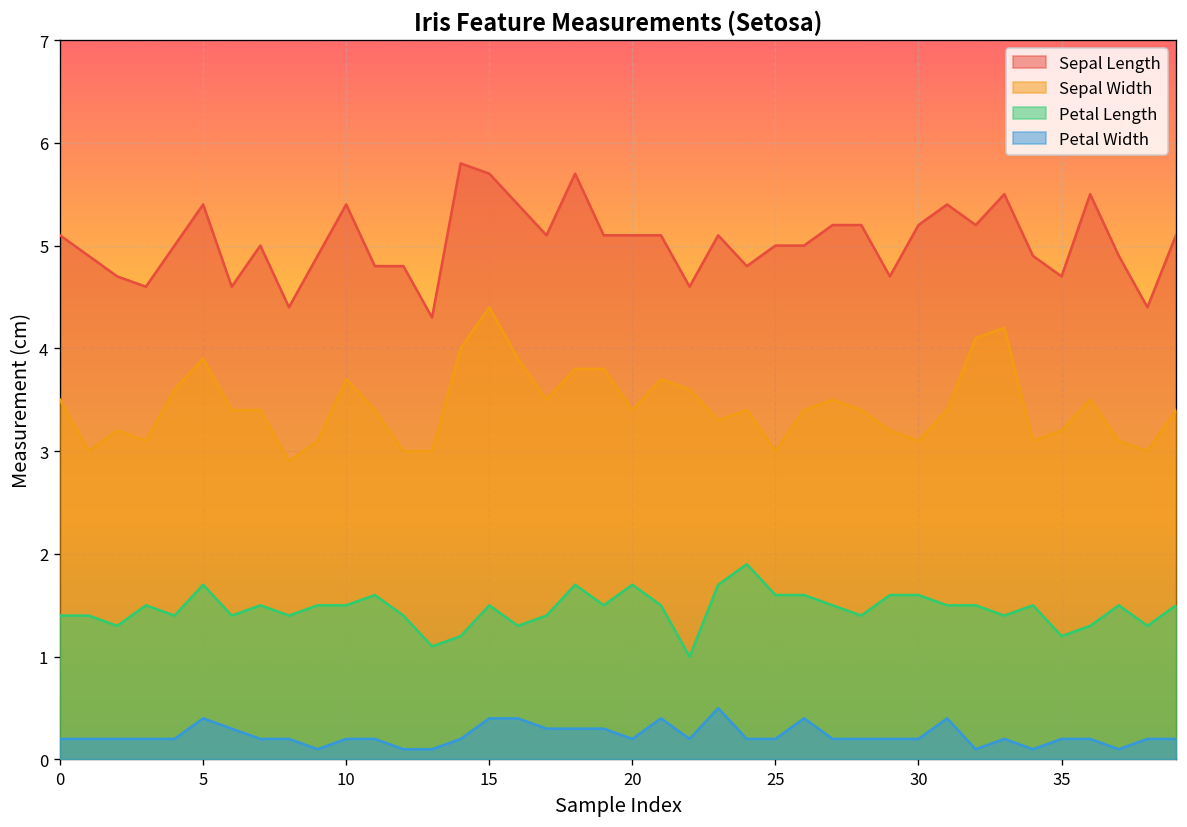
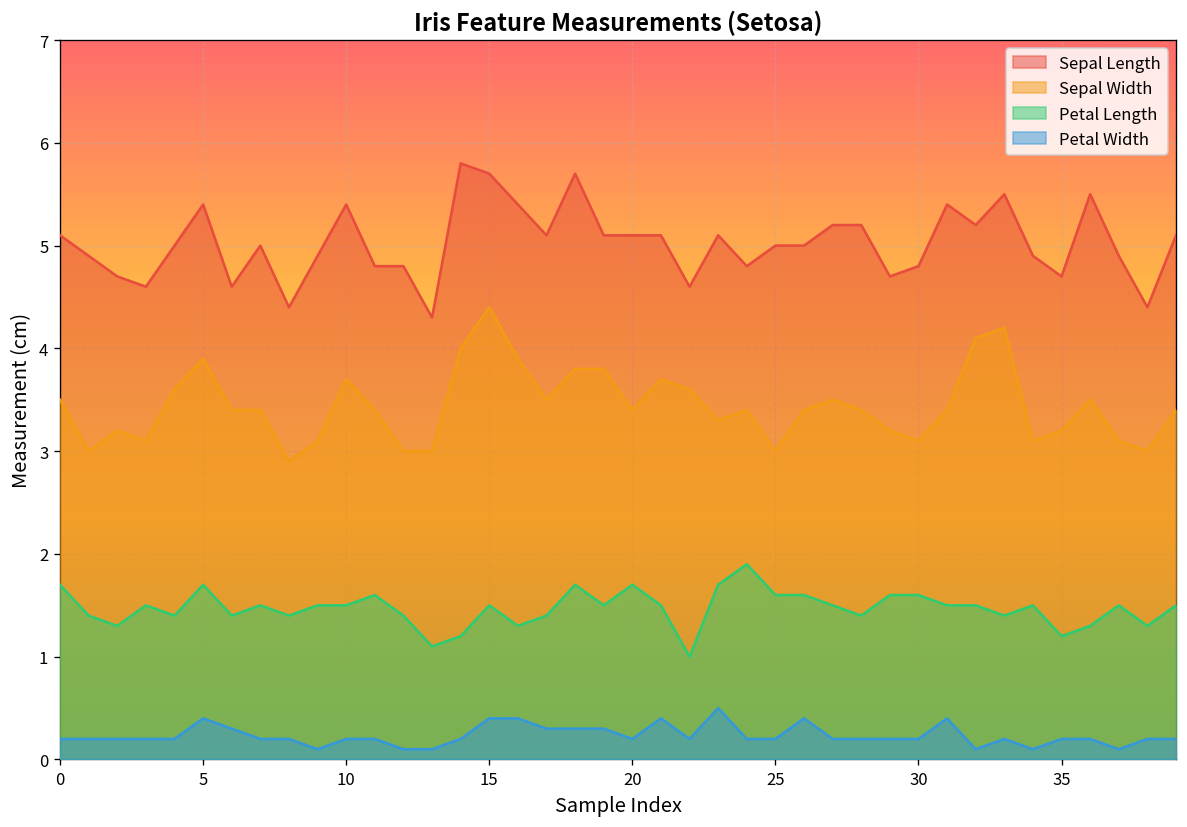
Petal Length, 0: 1.4 -> 1.7
Sepal Length, 30: 5.2 -> 4.8
